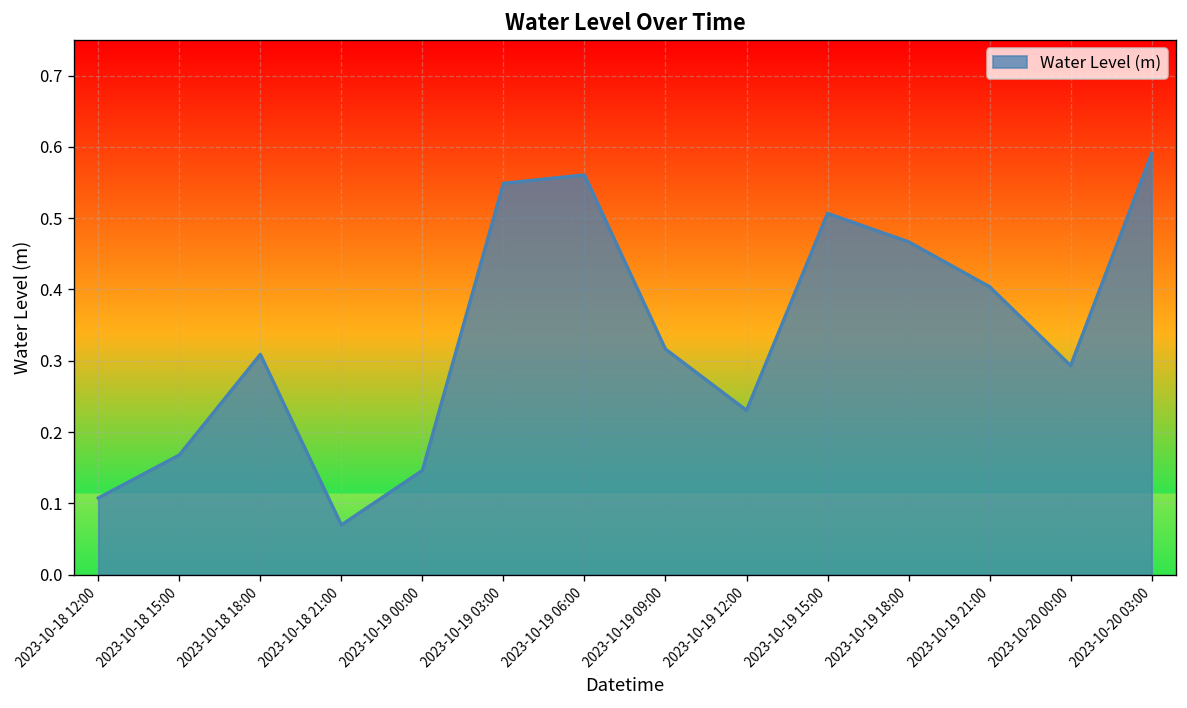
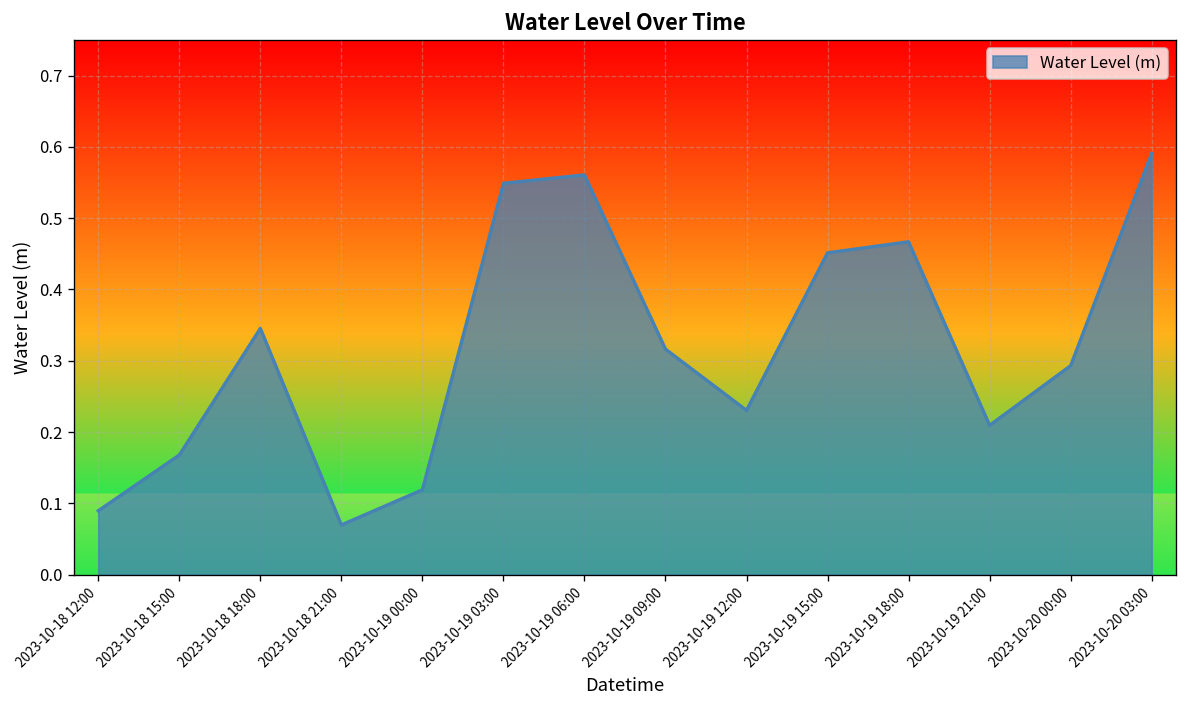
2023-10-18 12:00: 0.11 -> 0.09
2023-10-18 18:00: 0.31 -> 0.35
2023-10-19 00:00: 0.15 -> 0.12
2023-10-19 15:00: 0.51 -> 0.45
2023-10-19 21:00: 0.40 -> 0.21
